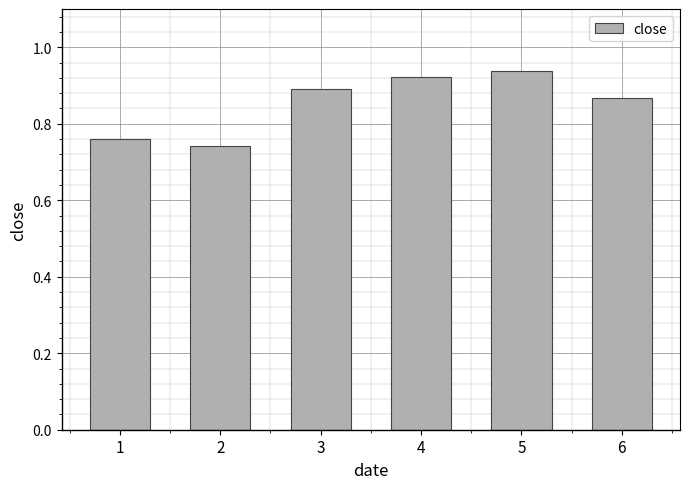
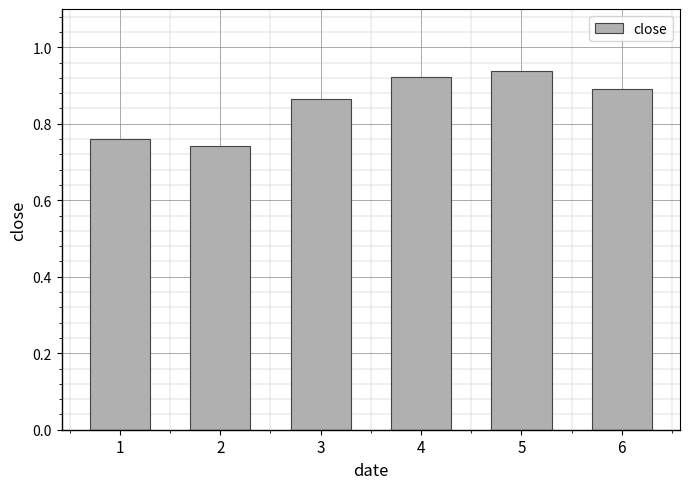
3: 0.89 -> 0.86
6: 0.87 -> 0.89
